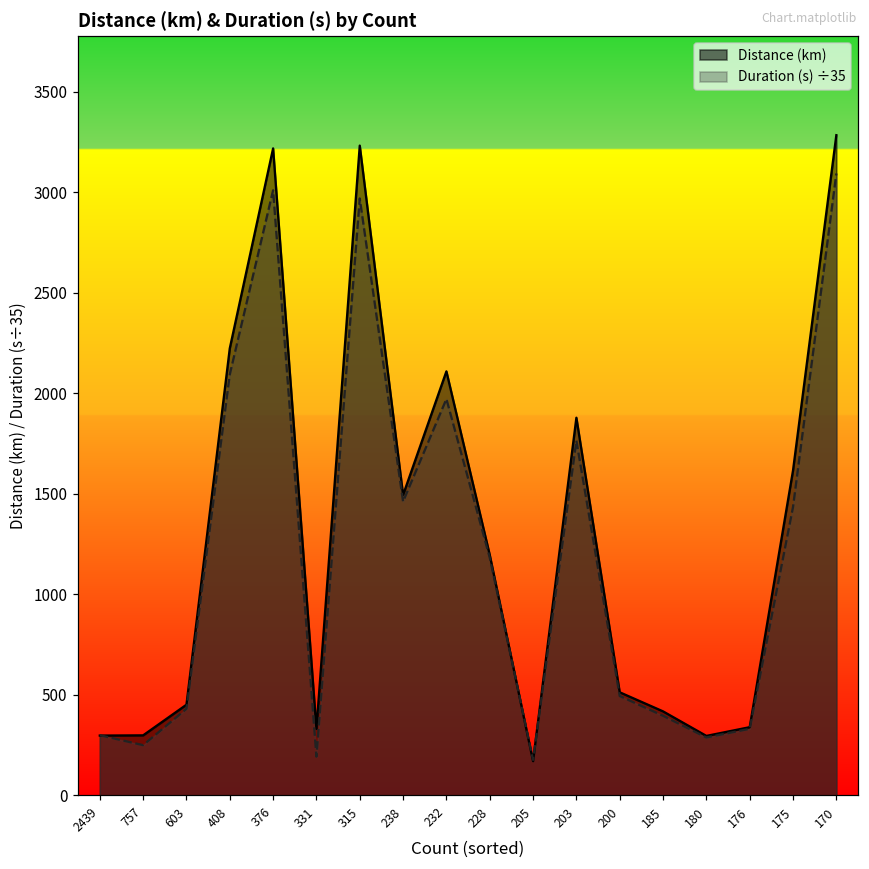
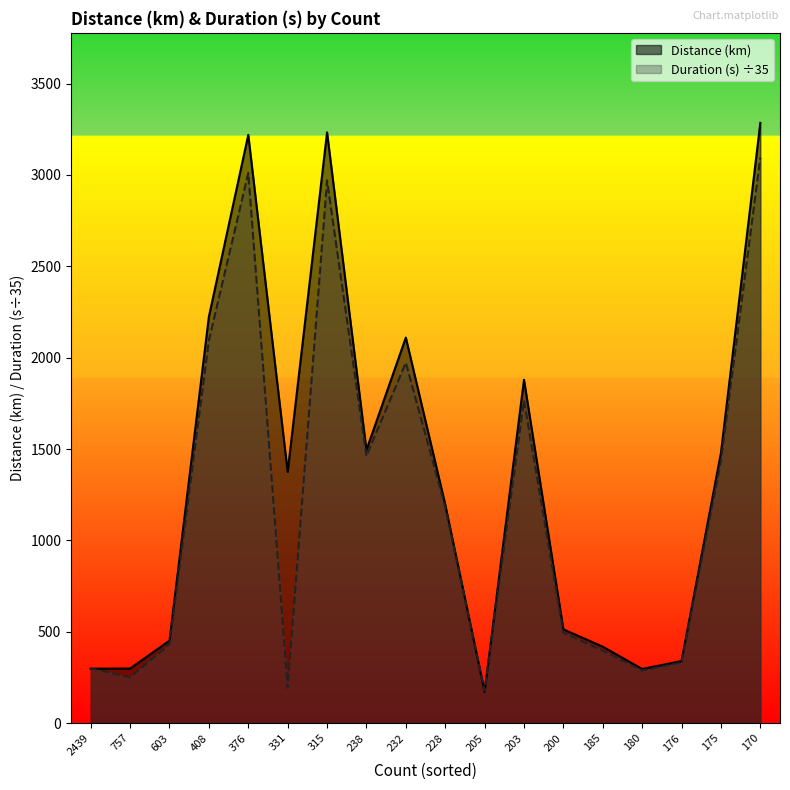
Distance (km), 331: 330 -> 1380
Distance (km), 175: 1620 -> 1480
